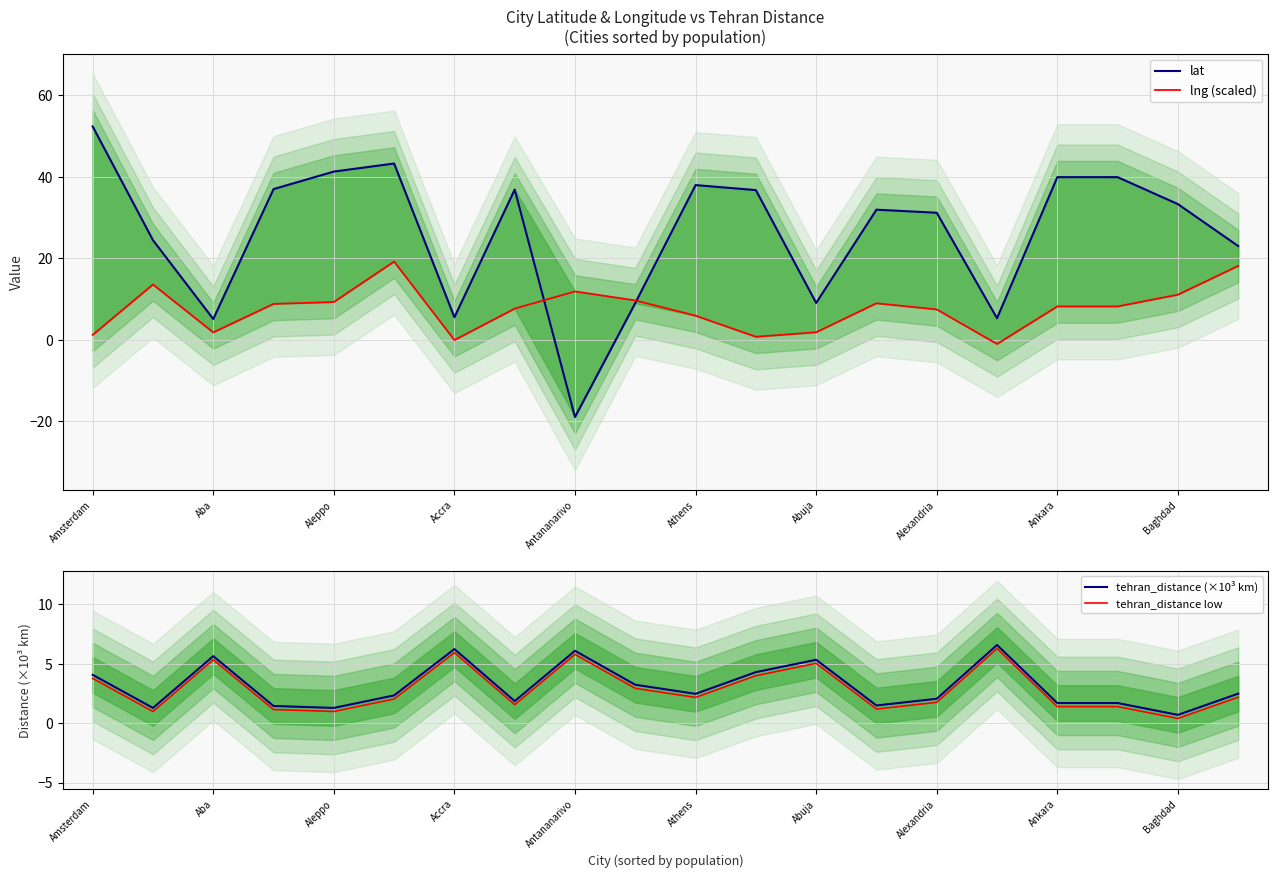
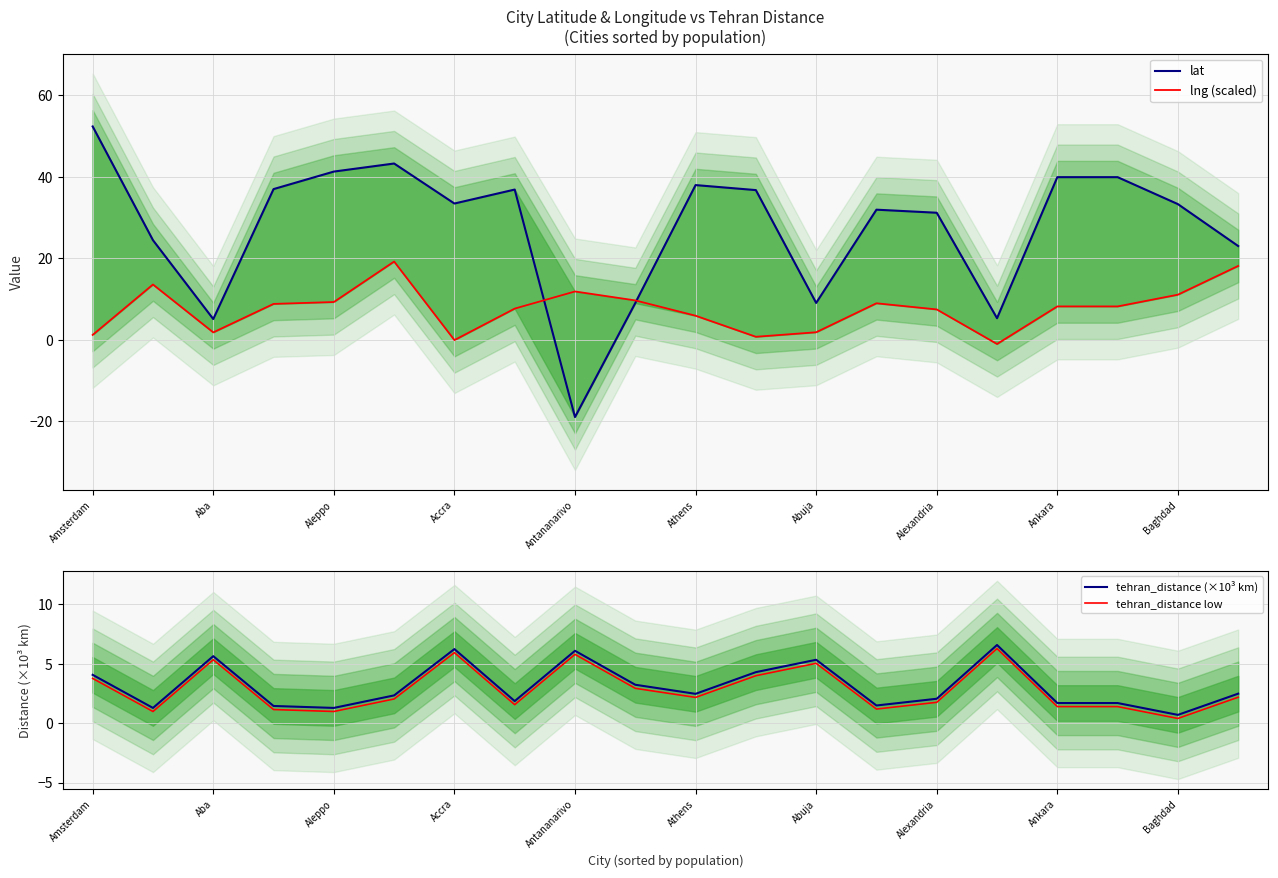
City Latitude & Longitude vs Tehran Distance (Cities sorted by population), lat, Accra: 6 -> 33
